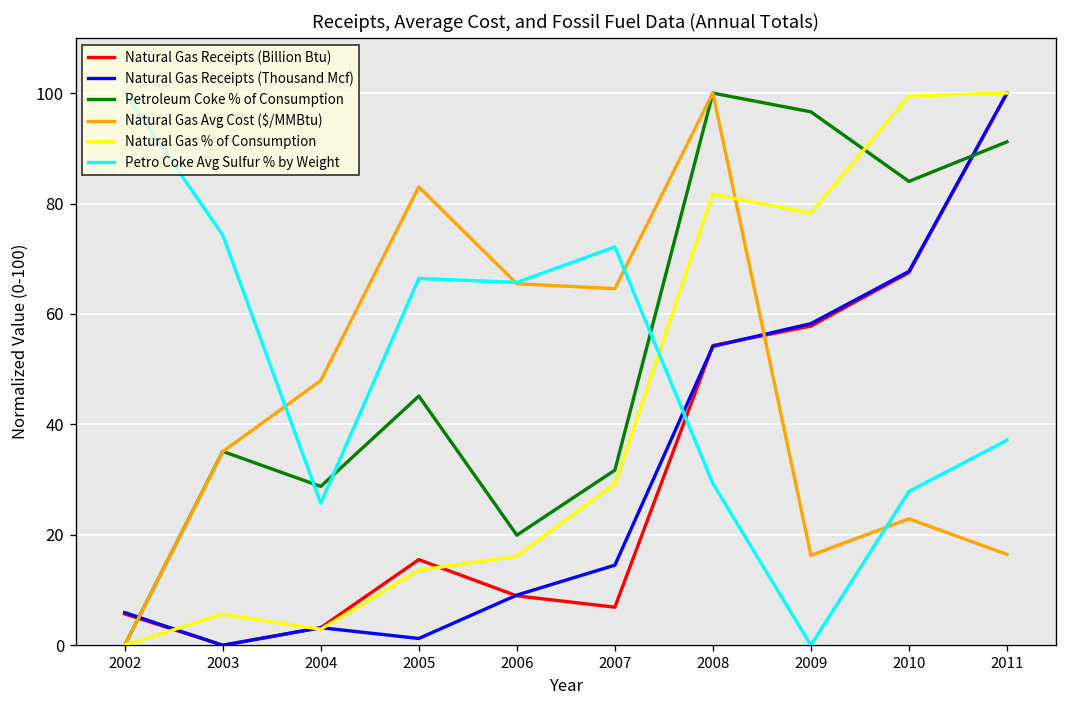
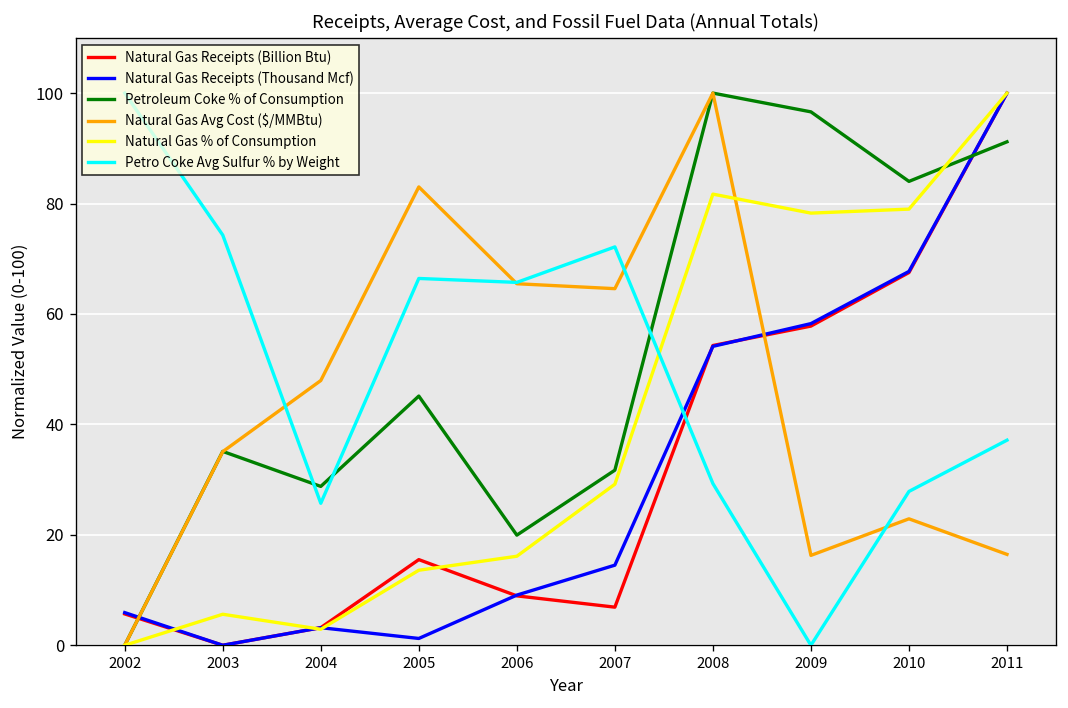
Natural Gas % of Consumption, 2010: 99 -> 79
